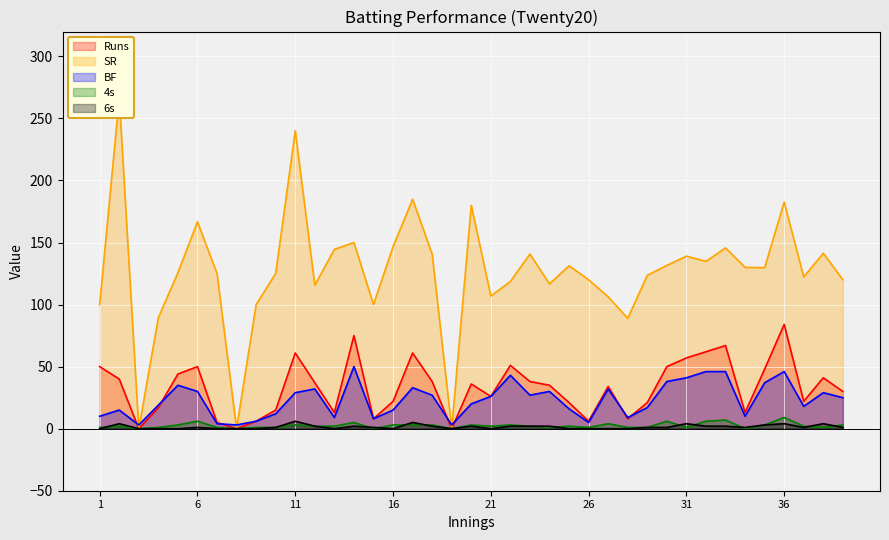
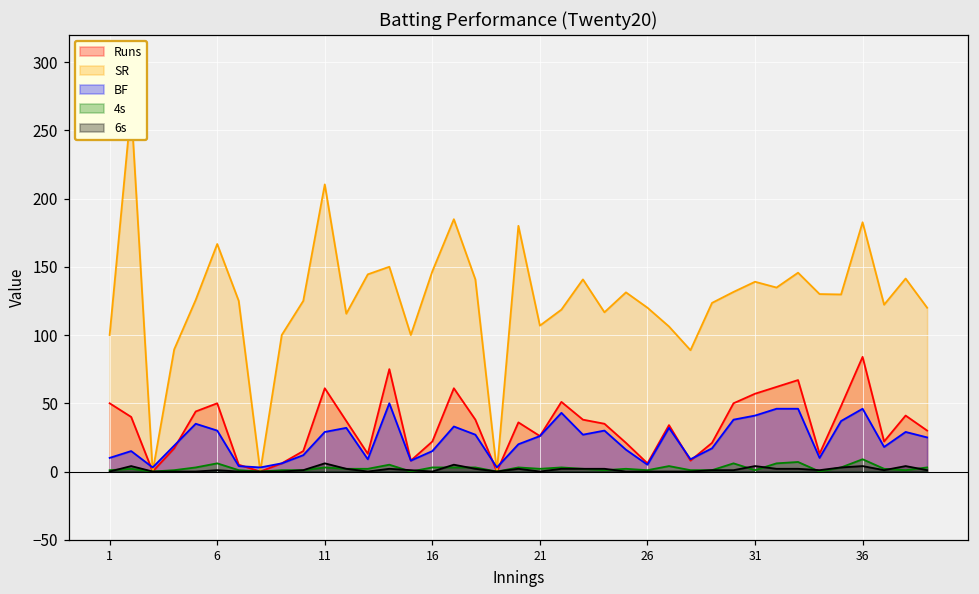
SR, 11: 240 -> 210
